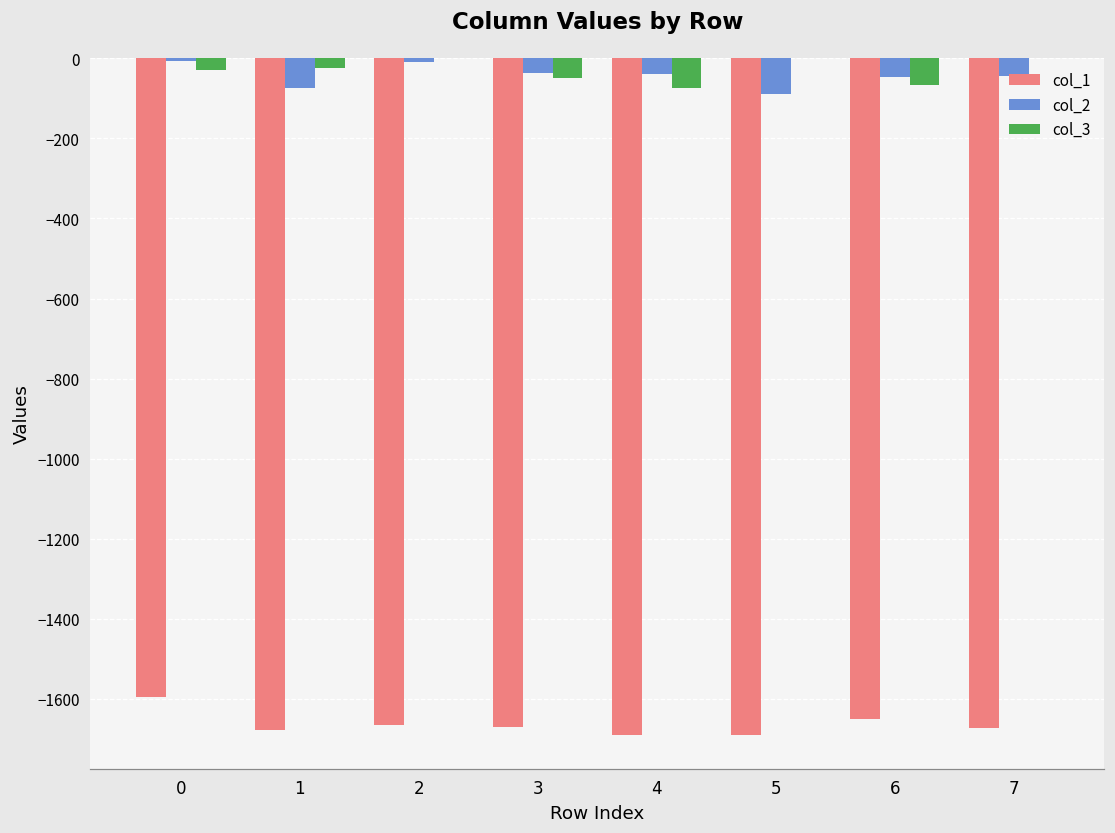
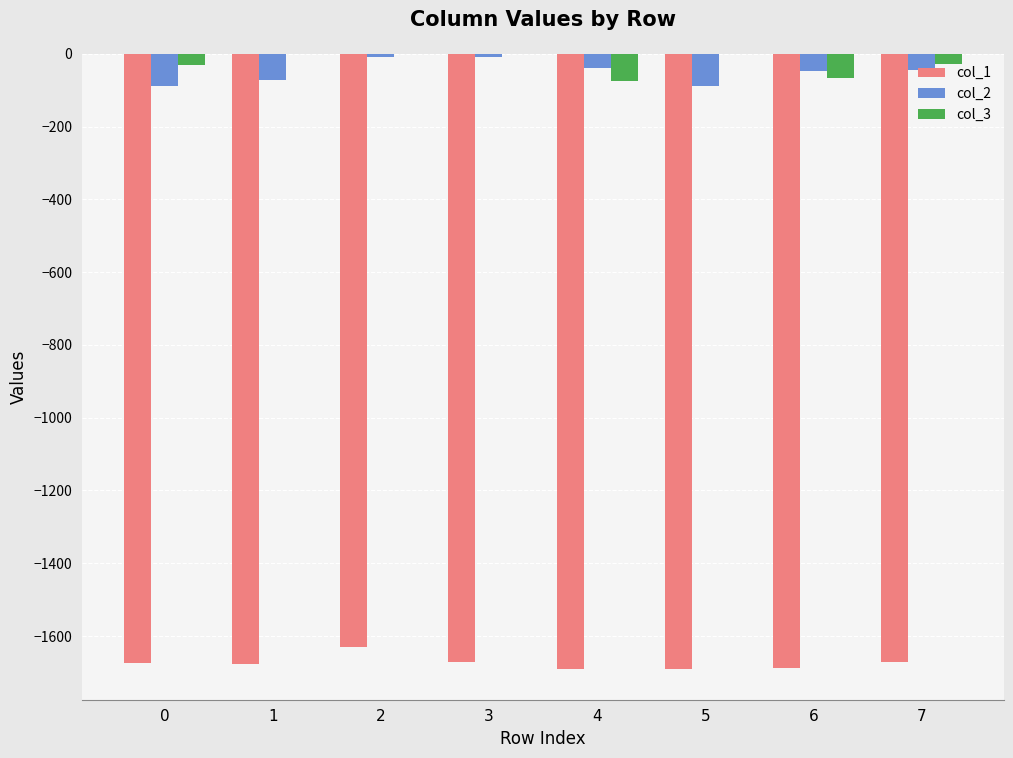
col_1, 0: -1590 -> -1670
col_2, 0: -10 -> -90
col_3, 1: -20 -> 0
col_1, 2: -1660 -> -1630
col_2, 3: -40 -> -10
col_3, 3: -50 -> 0
col_1, 6: -1650 -> -1690
col_3, 7: 0 -> -30
